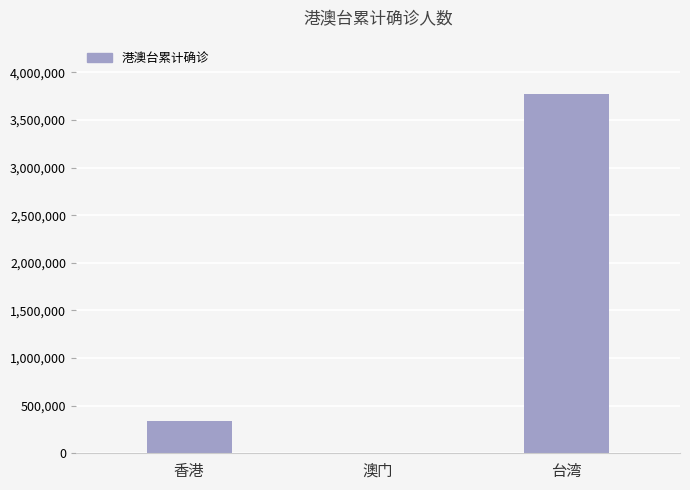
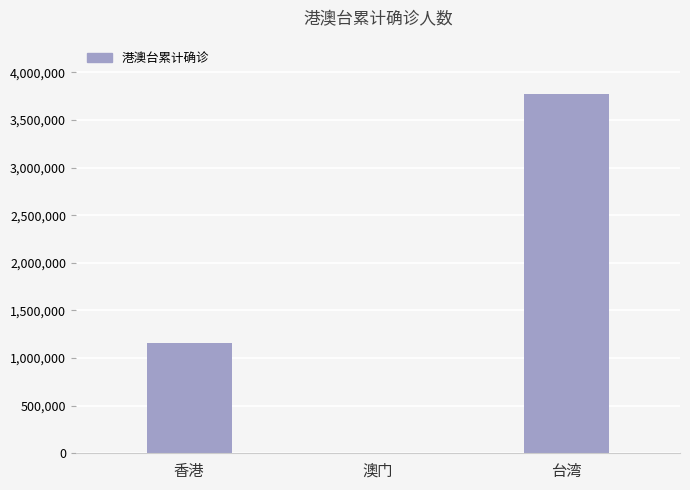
香港: 300,000 -> 1,200,000
